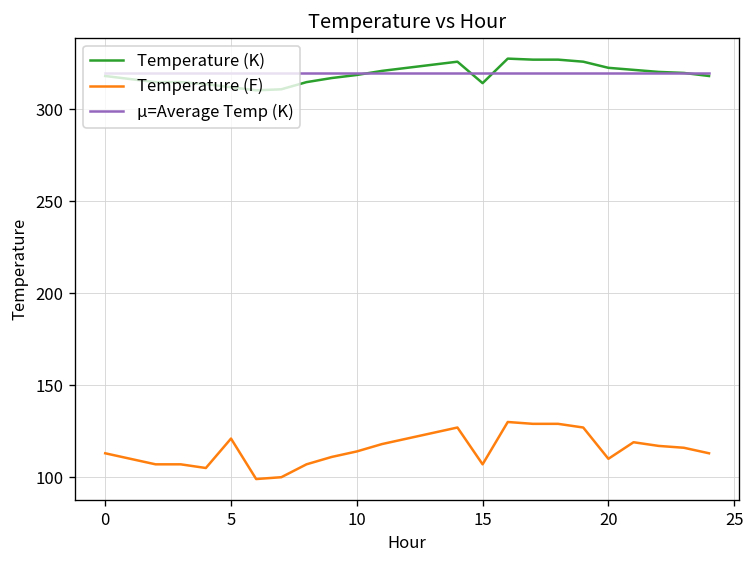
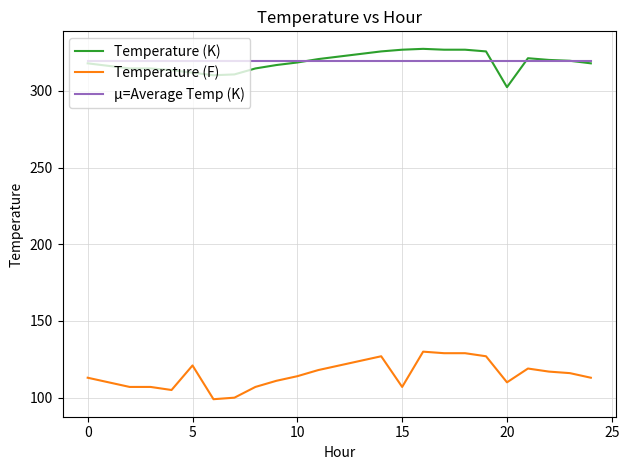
Temperature (K), 15: 314 -> 327
Temperature (K), 20: 322 -> 302
